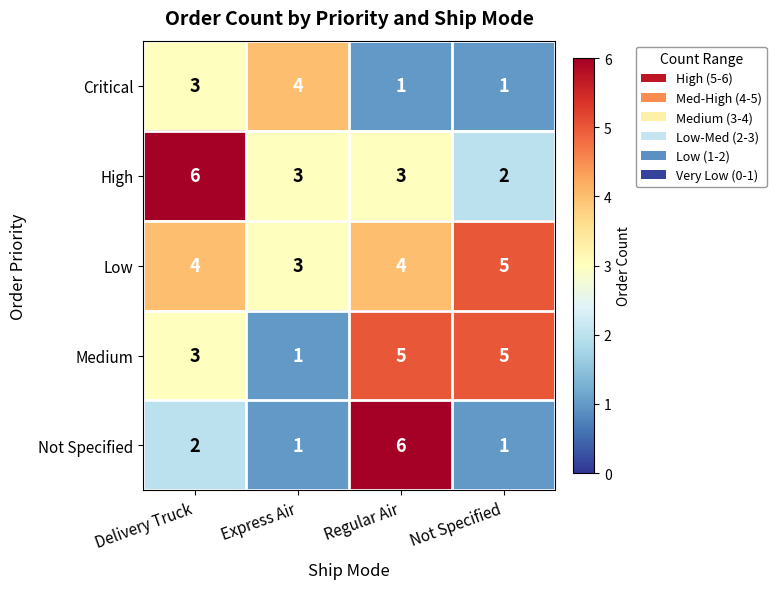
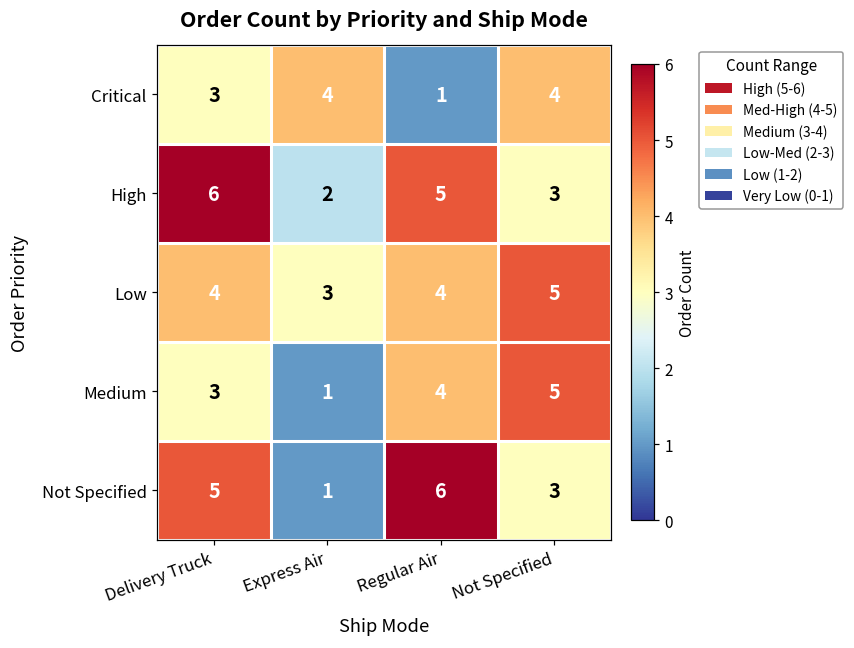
Critical, Not Specified: 1 -> 4
High, Express Air: 3 -> 2
High, Regular Air: 3 -> 5
High, Not Specified: 2 -> 3
Medium, Regular Air: 5 -> 4
Not Specified, Delivery Truck: 2 -> 5
Not Specified, Not Specified: 1 -> 3
